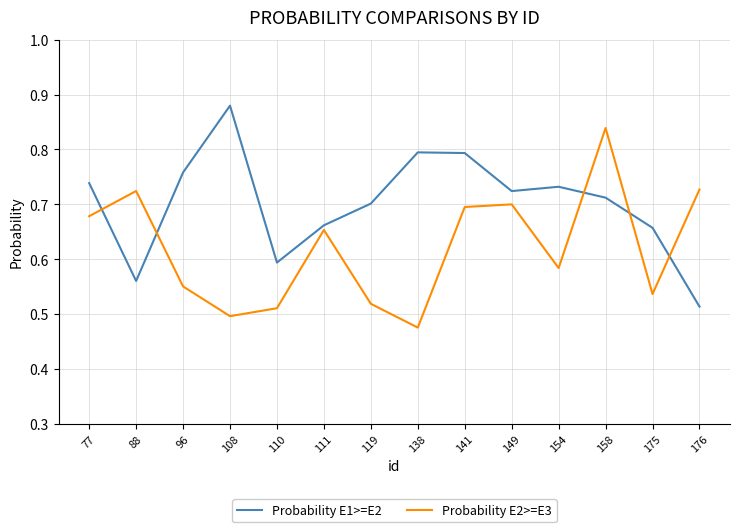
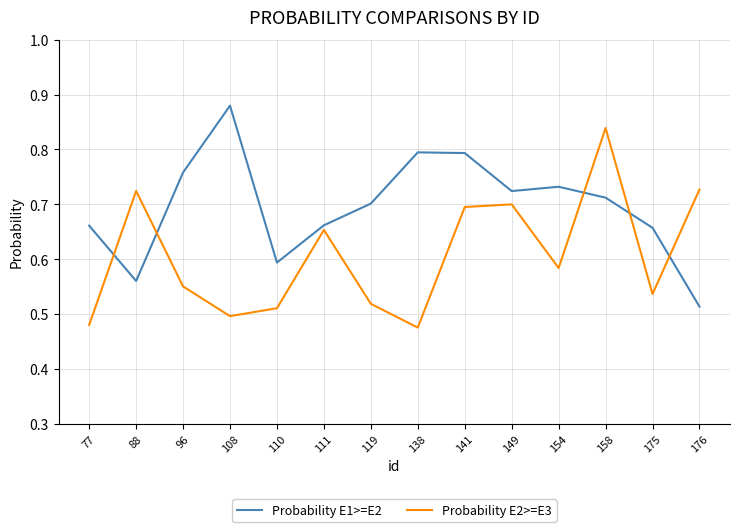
Probability E1>=E2, 77: 0.74 -> 0.66
Probability E2>=E3, 77: 0.68 -> 0.48
